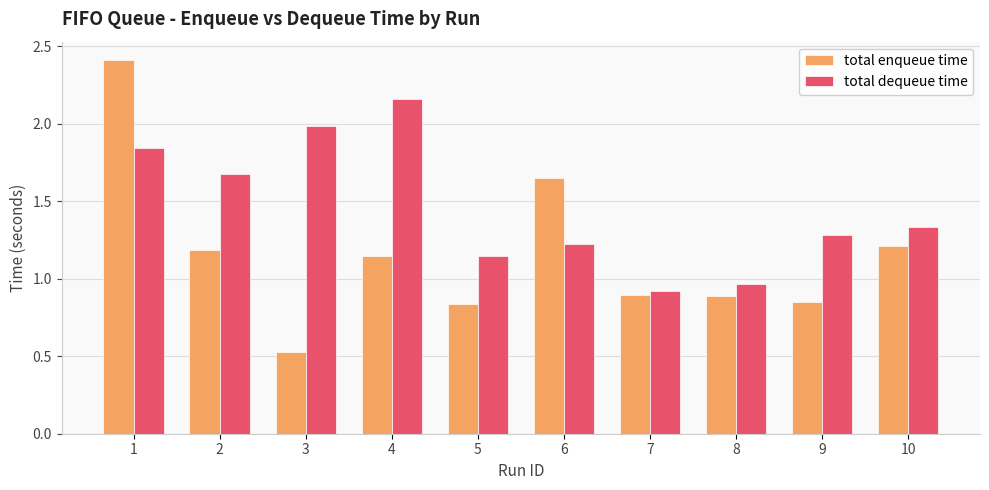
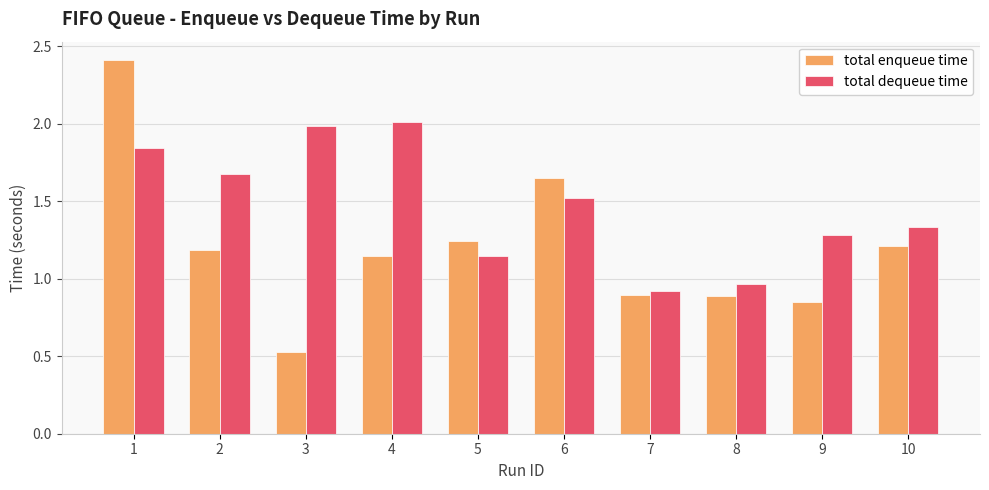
total dequeue time, 4: 2.16 -> 2.01
total enqueue time, 5: 0.84 -> 1.24
total dequeue time, 6: 1.22 -> 1.52
